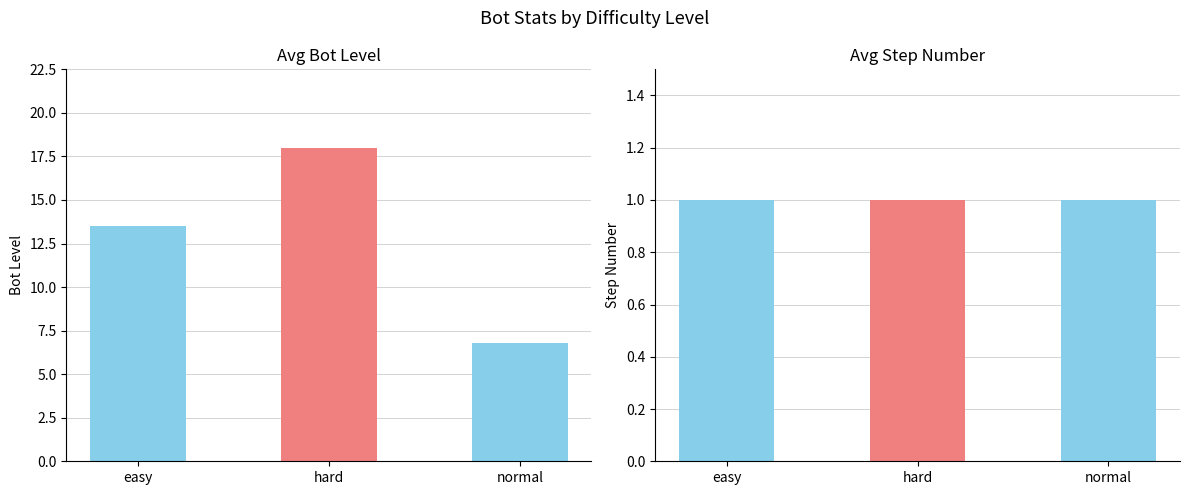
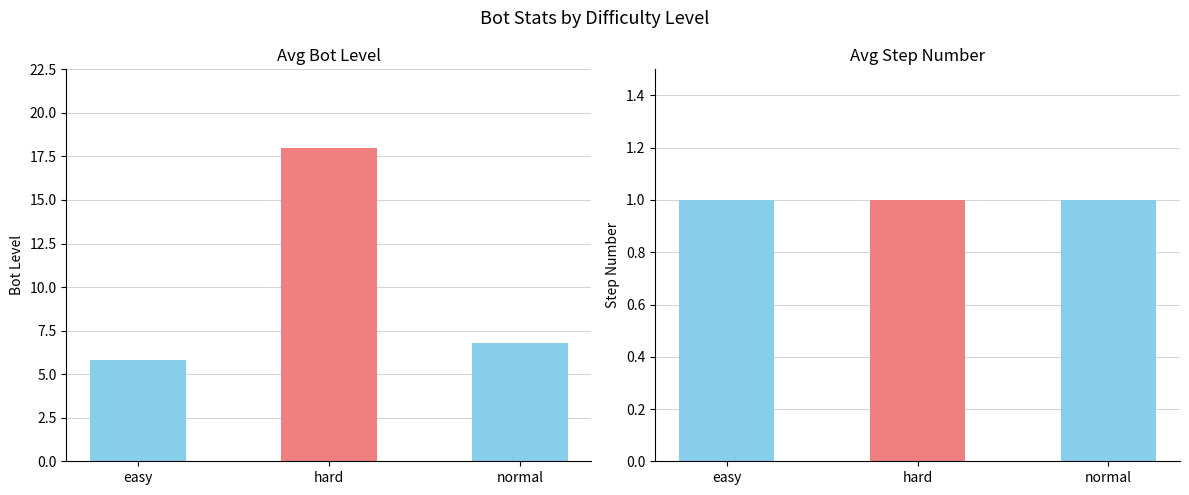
Avg Bot Level, easy: 13.5 -> 5.8
